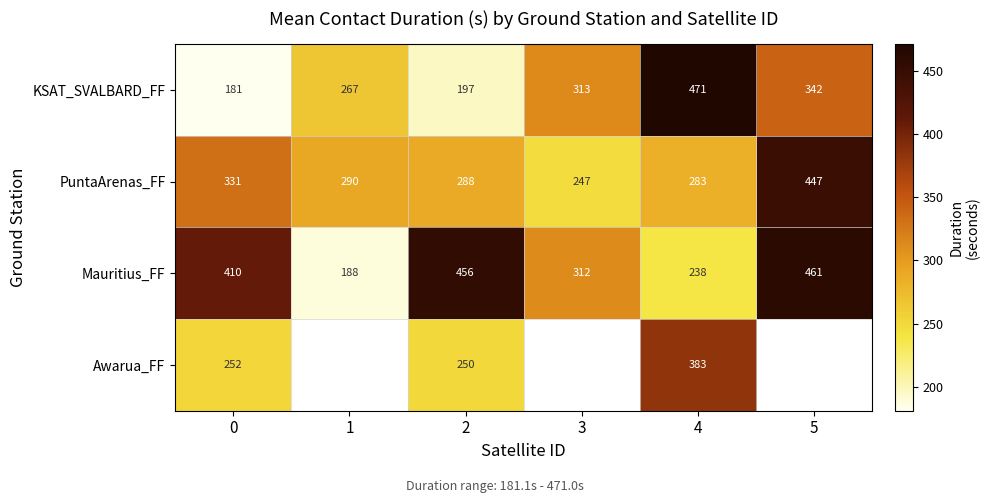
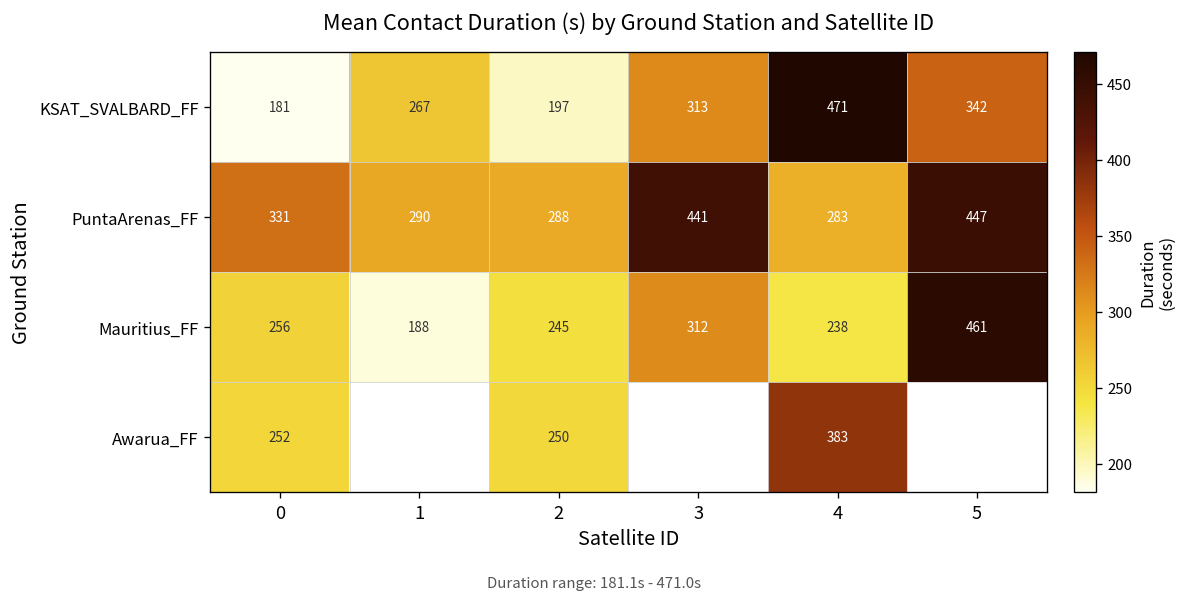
PuntaArenas_FF, 3: 247 -> 441
Mauritius_FF, 0: 410 -> 256
Mauritius_FF, 2: 456 -> 245
